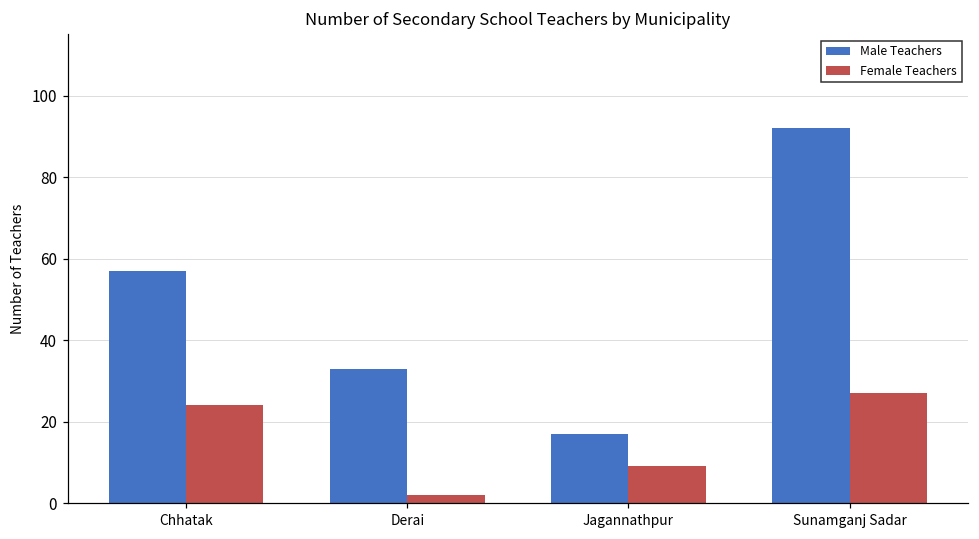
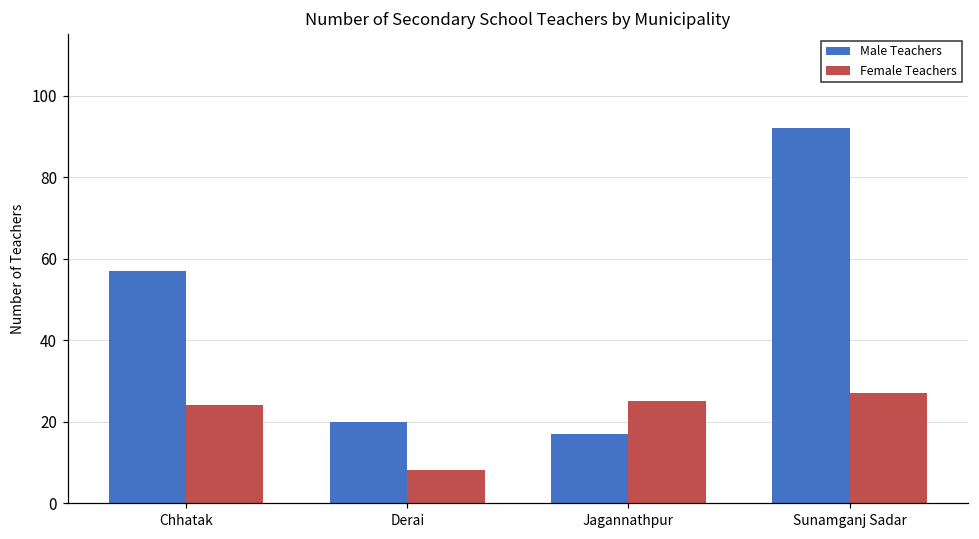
Male Teachers, Derai: 33 -> 20
Female Teachers, Derai: 2 -> 8
Female Teachers, Jagannathpur: 9 -> 25
